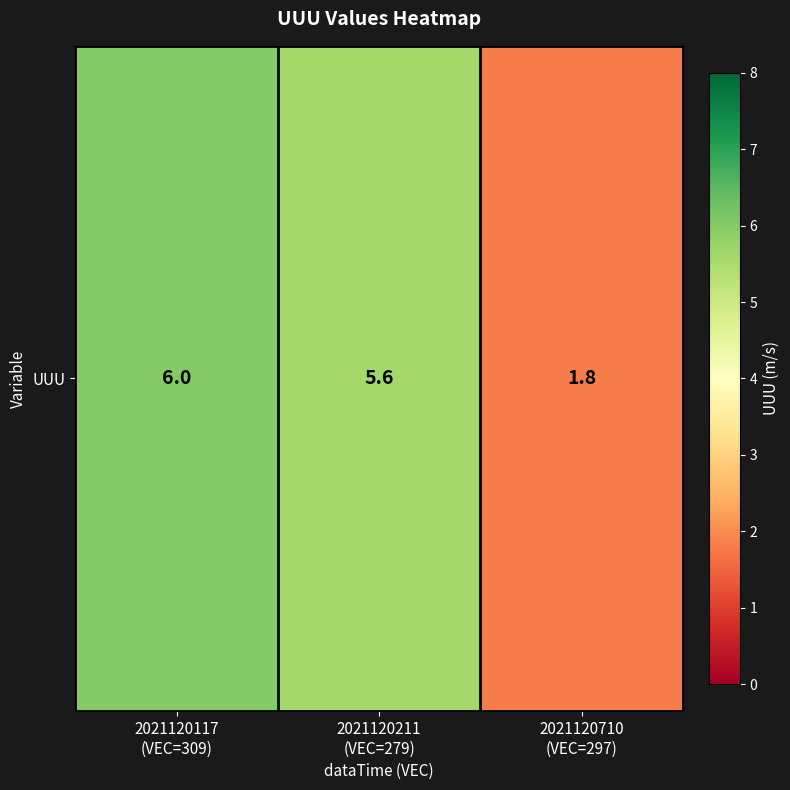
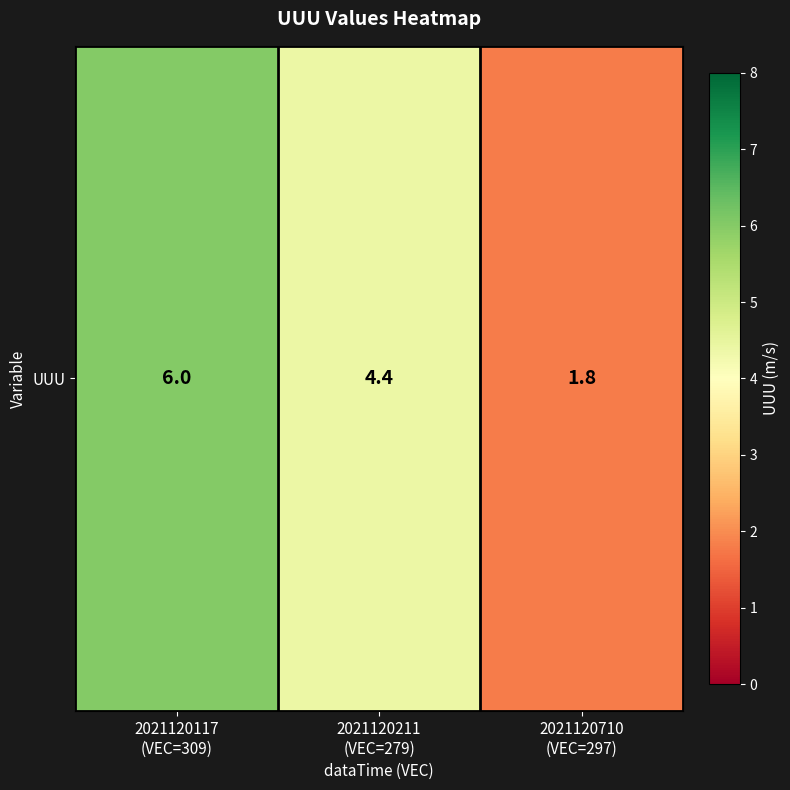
UUU, 2021120211 (VEC=279): 5.6 -> 4.4
